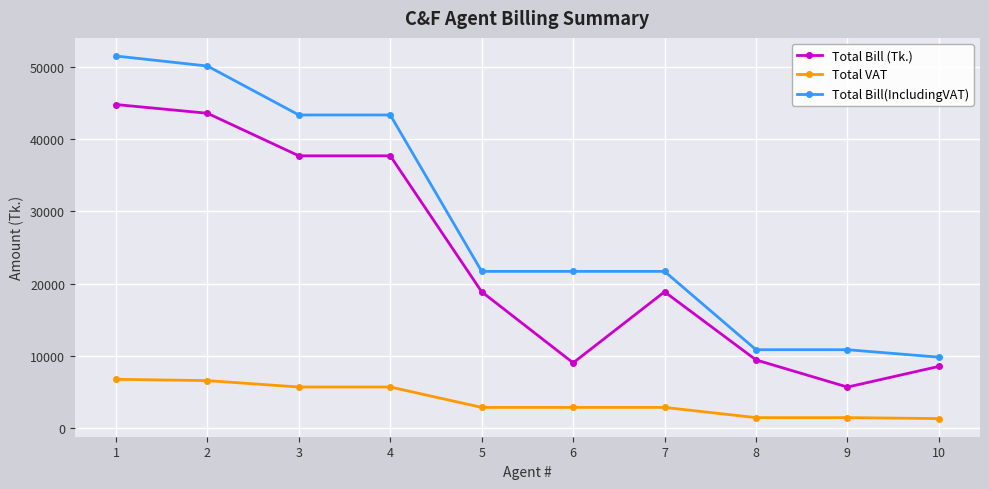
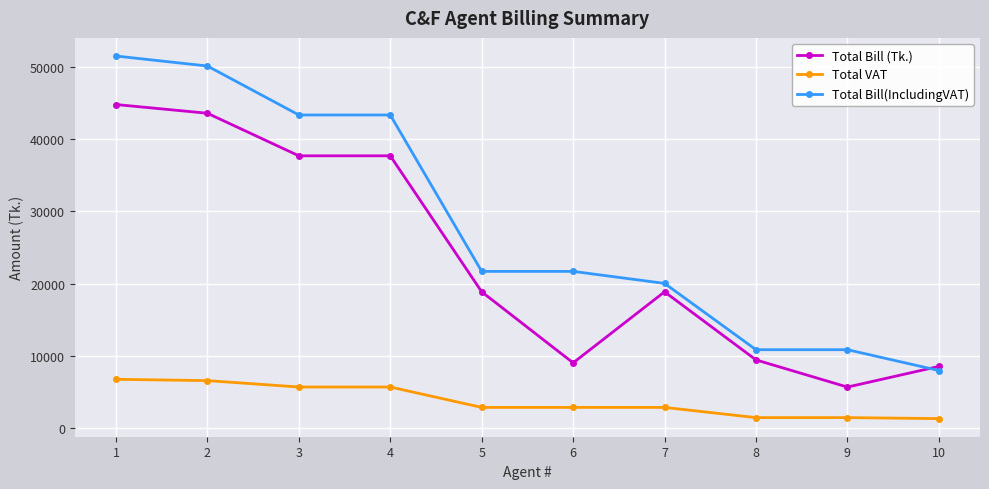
Total Bill(IncludingVAT), 7: 22000 -> 20000
Total Bill(IncludingVAT), 10: 10000 -> 8000
